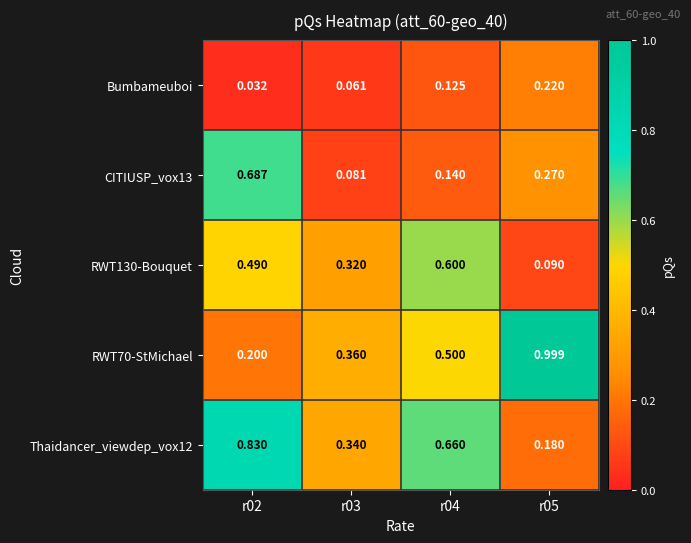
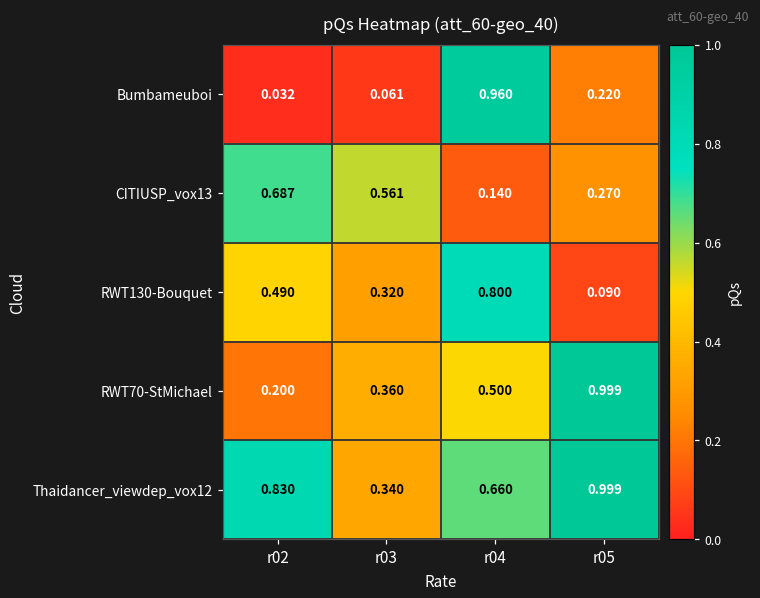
Bumbameuboi, r04: 0.125 -> 0.960
CITIUSP_vox13, r03: 0.081 -> 0.561
RWT130-Bouquet, r04: 0.600 -> 0.800
Thaidancer_viewdep_vox12, r05: 0.180 -> 0.999
